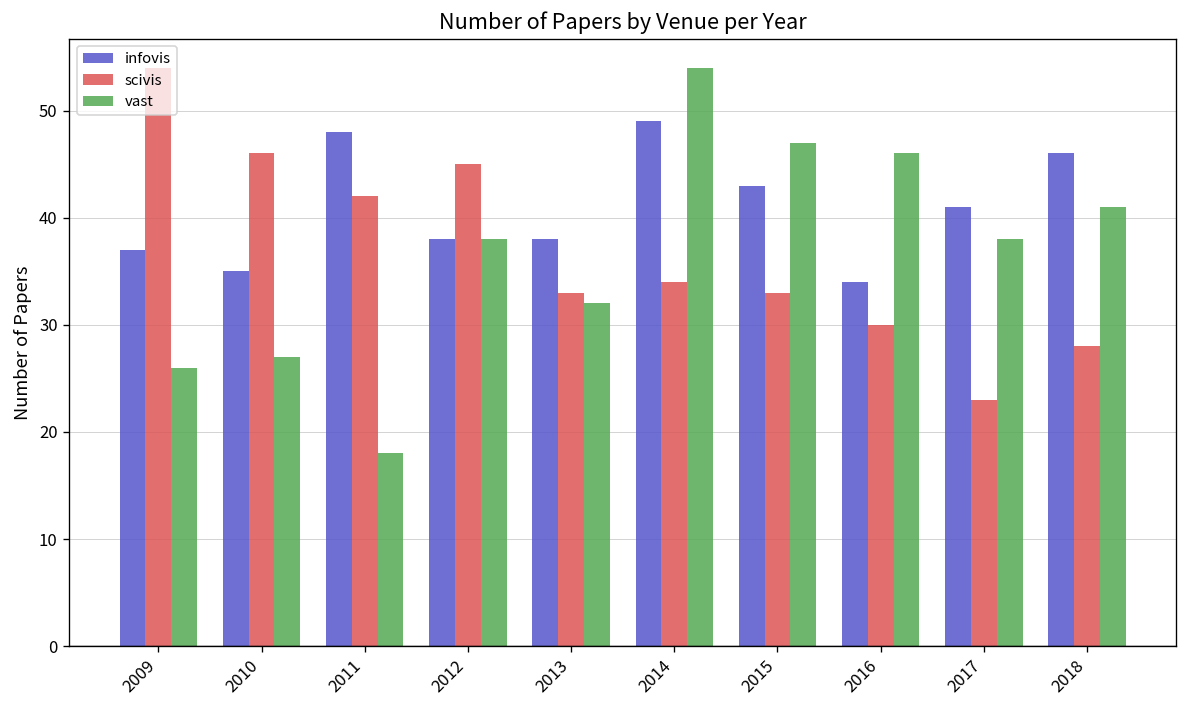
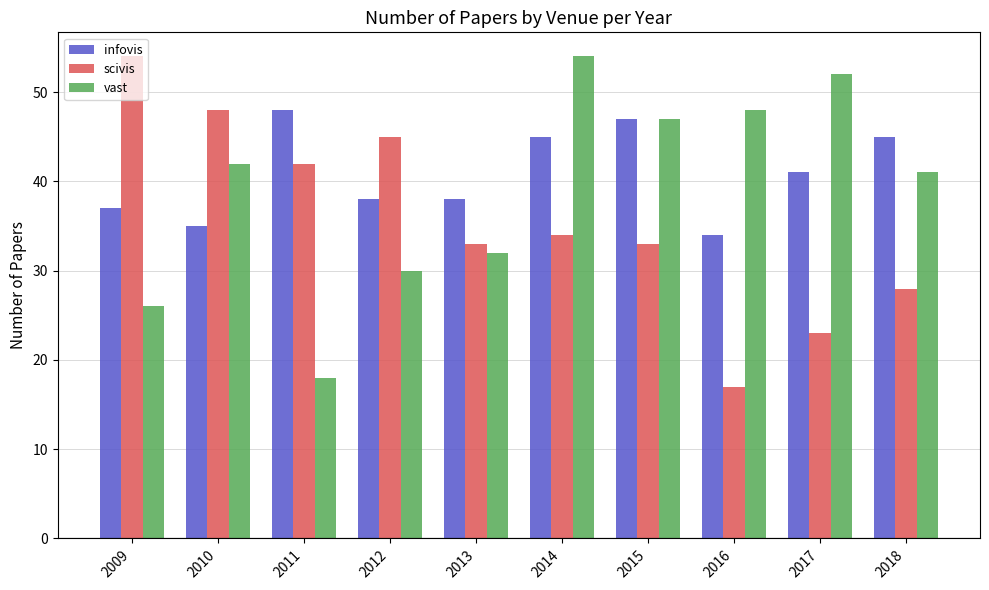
scivis, 2010: 46 -> 48
vast, 2010: 27 -> 42
vast, 2012: 38 -> 30
infovis, 2014: 49 -> 45
infovis, 2015: 43 -> 47
scivis, 2016: 30 -> 17
vast, 2016: 46 -> 48
vast, 2017: 38 -> 52
infovis, 2018: 46 -> 45
